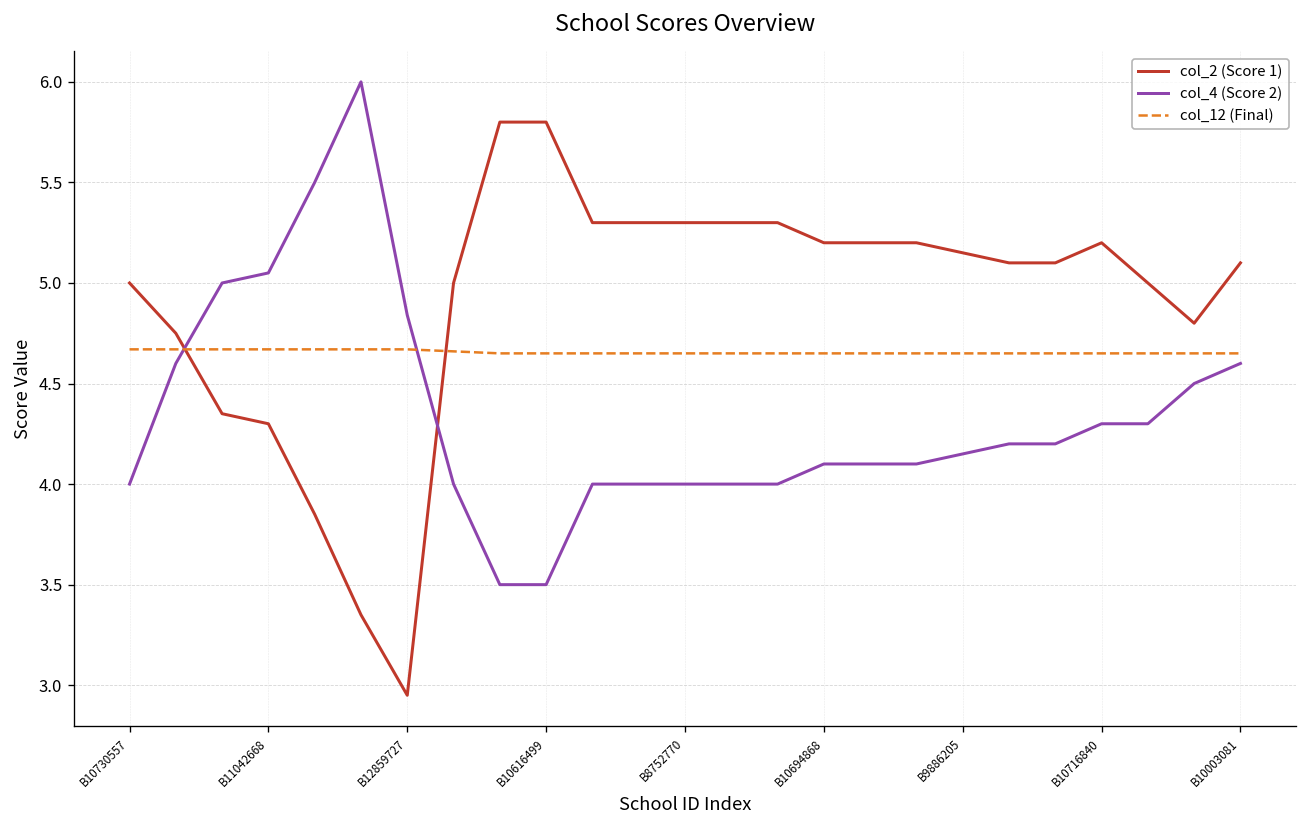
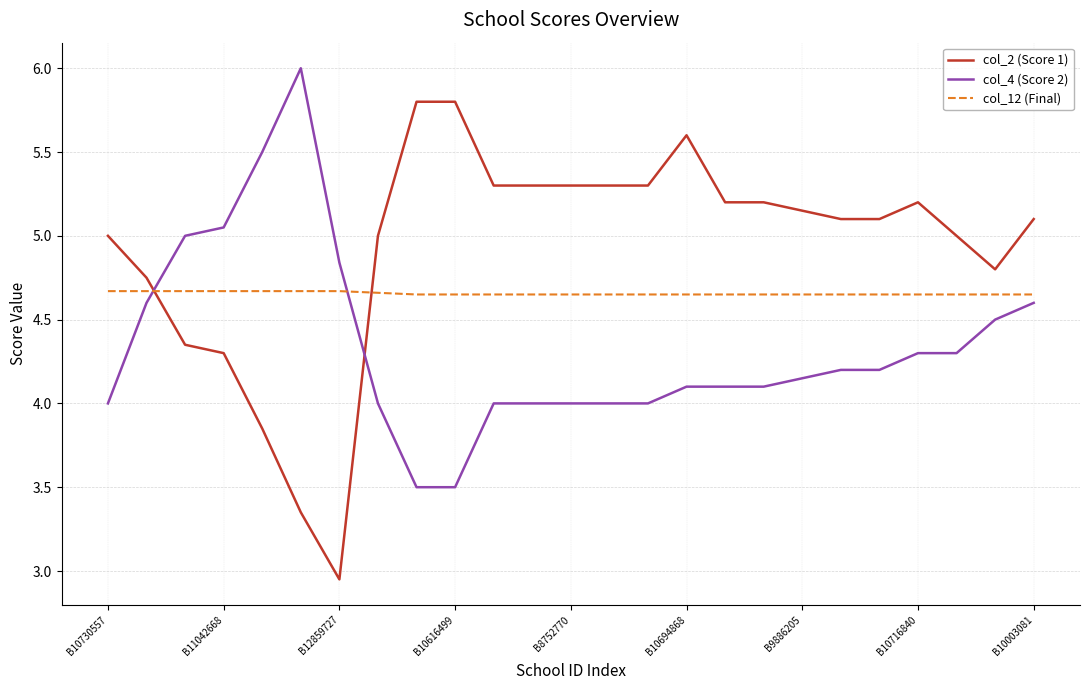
col_2 (Score 1), B10694868: 5.2 -> 5.6
